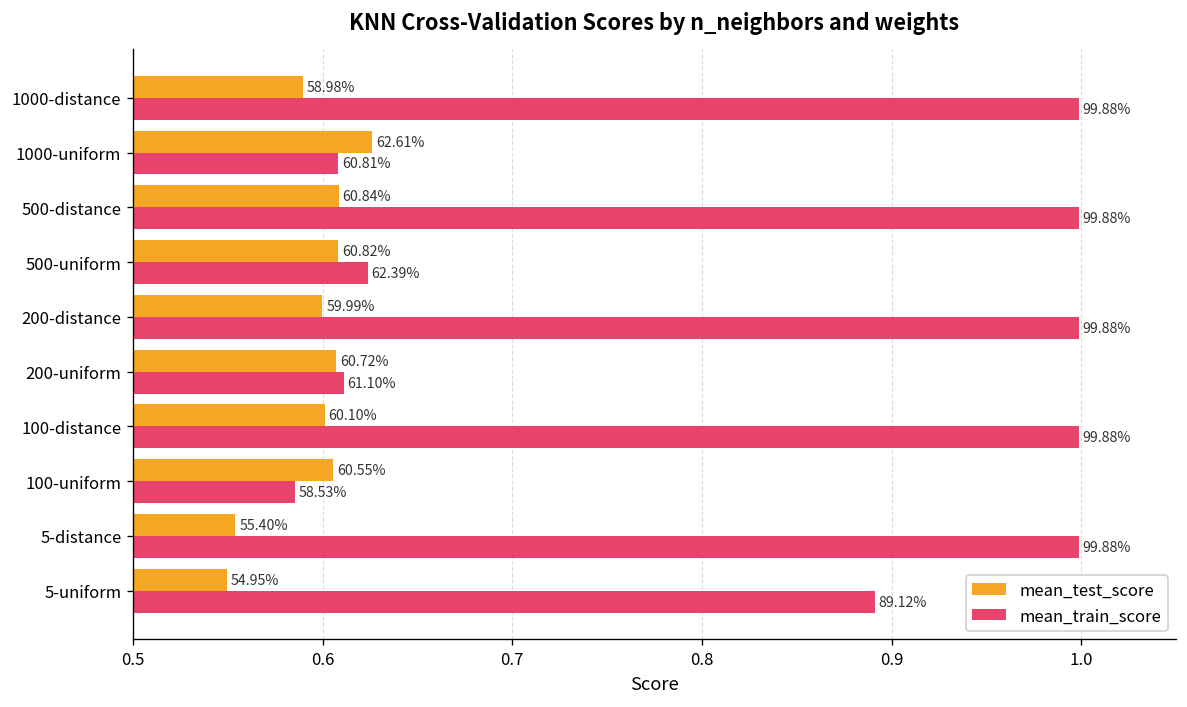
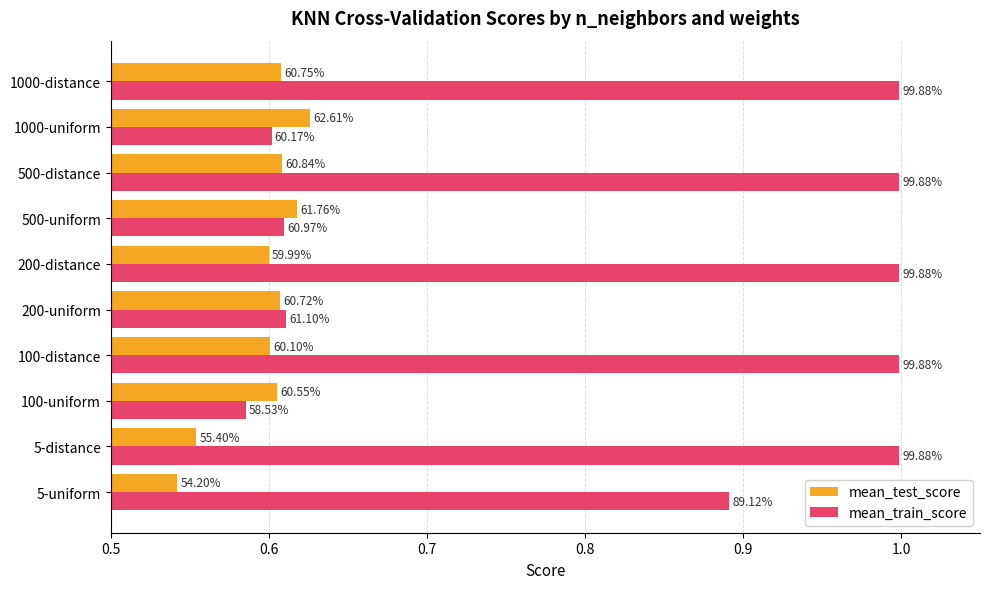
mean_test_score, 1000-distance: 58.98% -> 60.75%
mean_train_score, 1000-uniform: 60.81% -> 60.17%
mean_test_score, 500-uniform: 60.82% -> 61.76%
mean_train_score, 500-uniform: 62.39% -> 60.97%
mean_test_score, 5-uniform: 54.95% -> 54.20%
